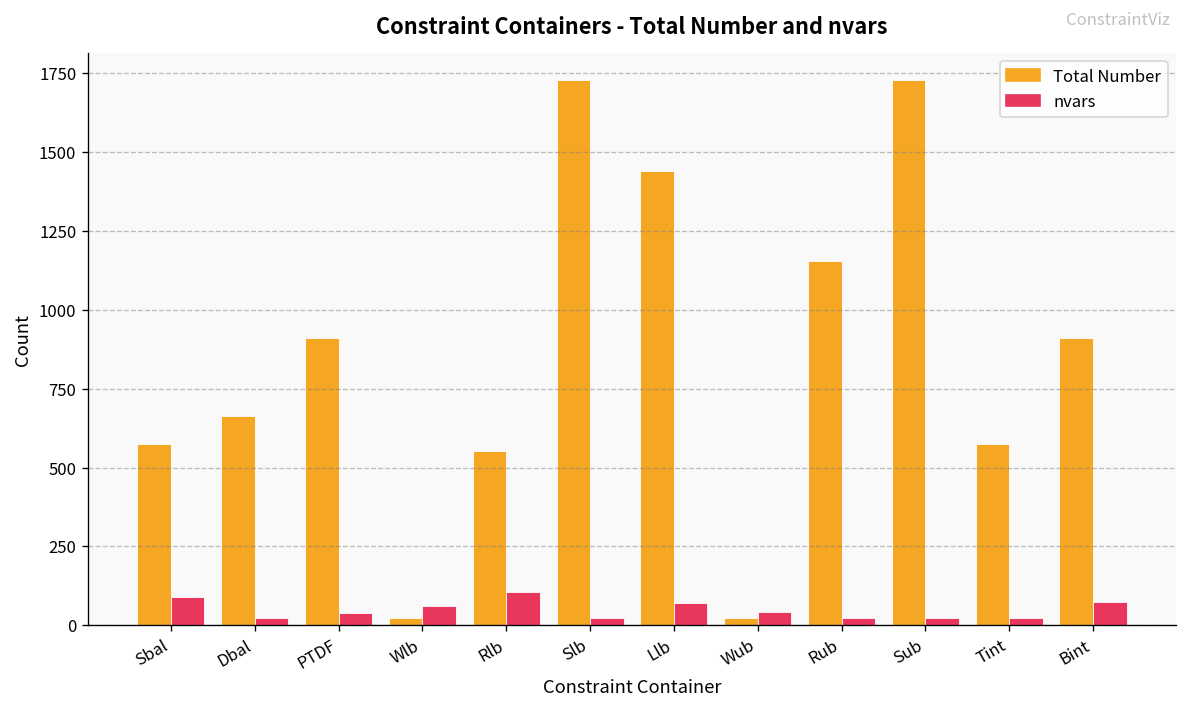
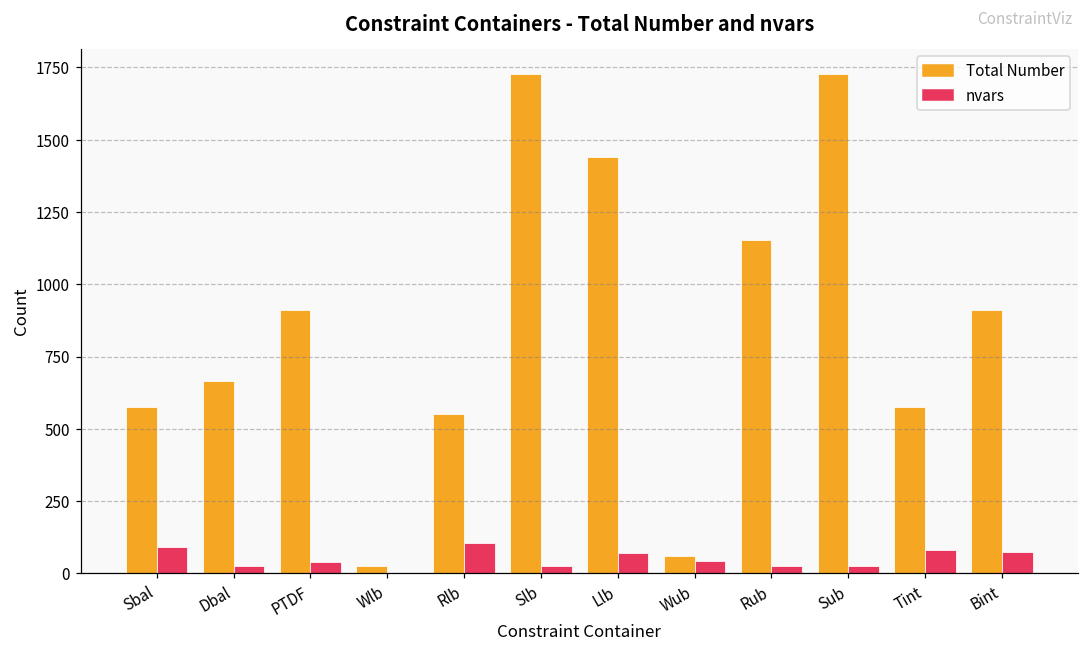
nvars, Wlb: 60 -> 0
Total Number, Wub: 20 -> 60
nvars, Tint: 20 -> 80
